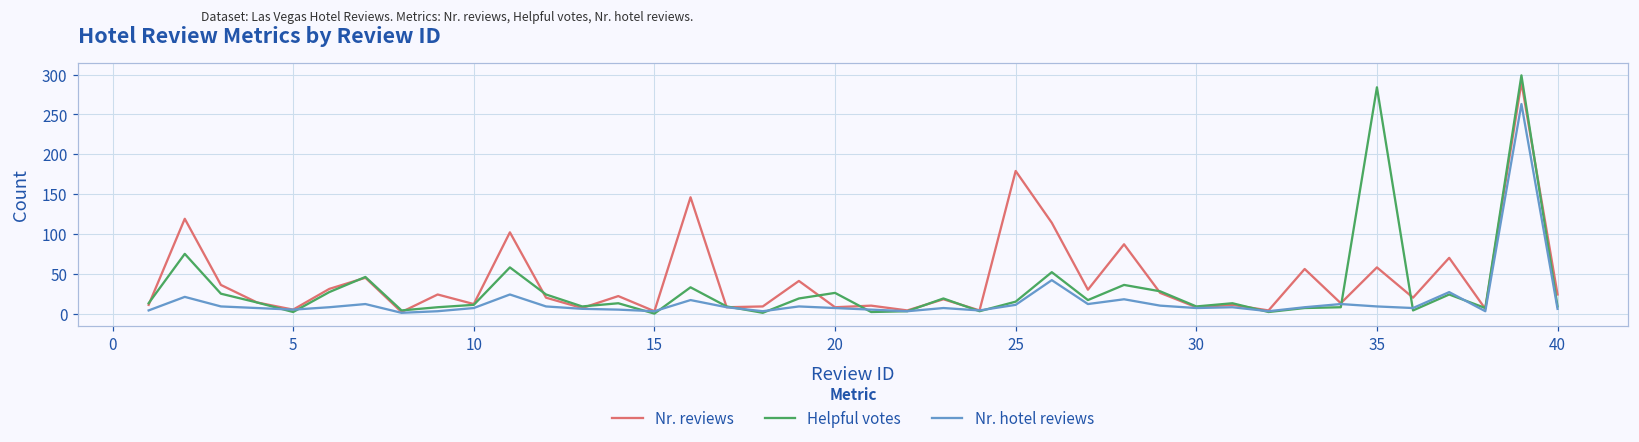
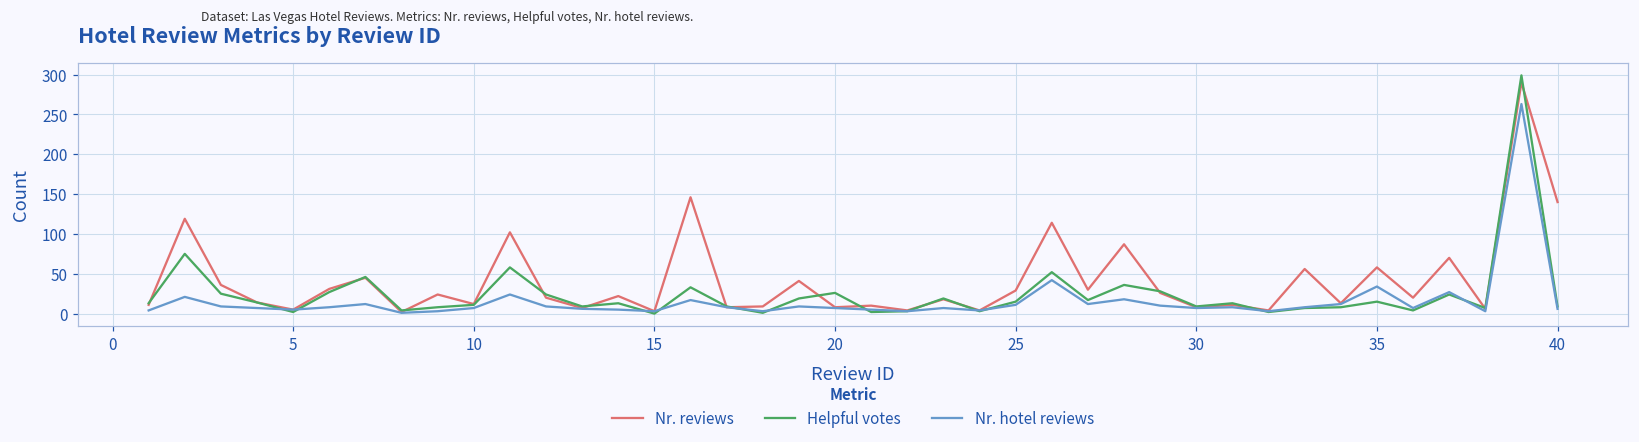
Nr. reviews, 25: 180 -> 30
Helpful votes, 35: 280 -> 20
Nr. hotel reviews, 35: 10 -> 30
Nr. reviews, 40: 20 -> 140
